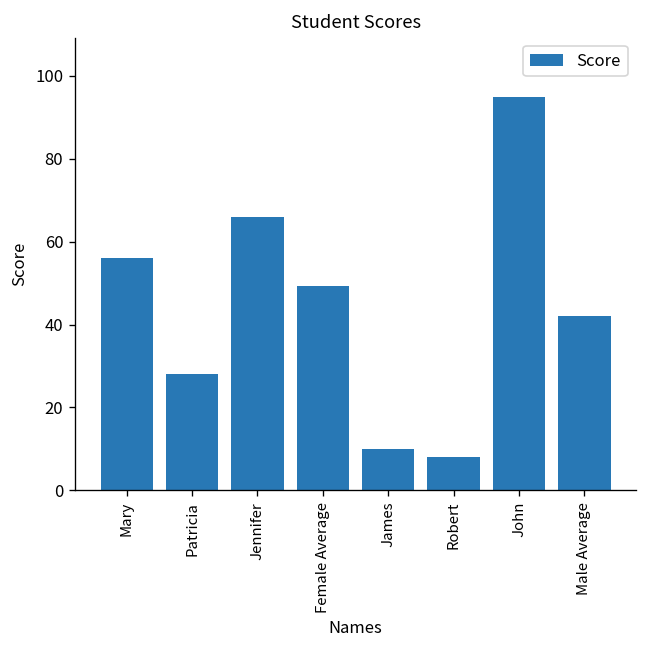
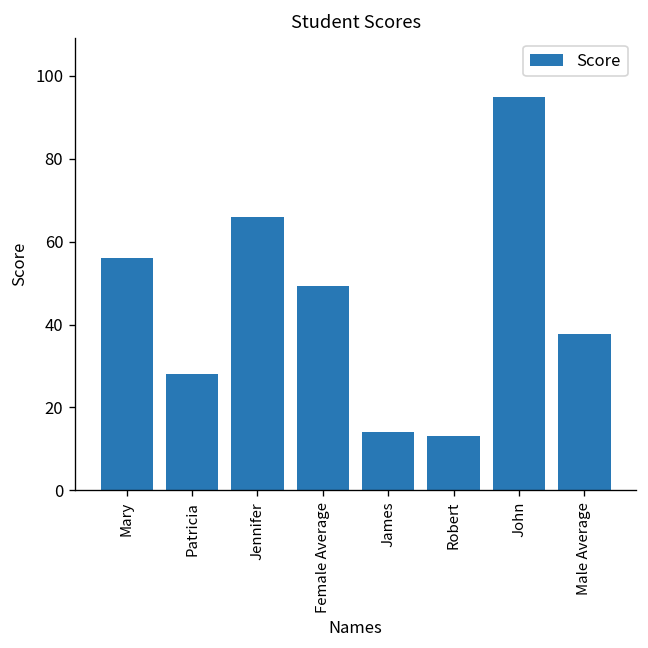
James: 10 -> 14
Robert: 8 -> 13
Male Average: 42 -> 38
